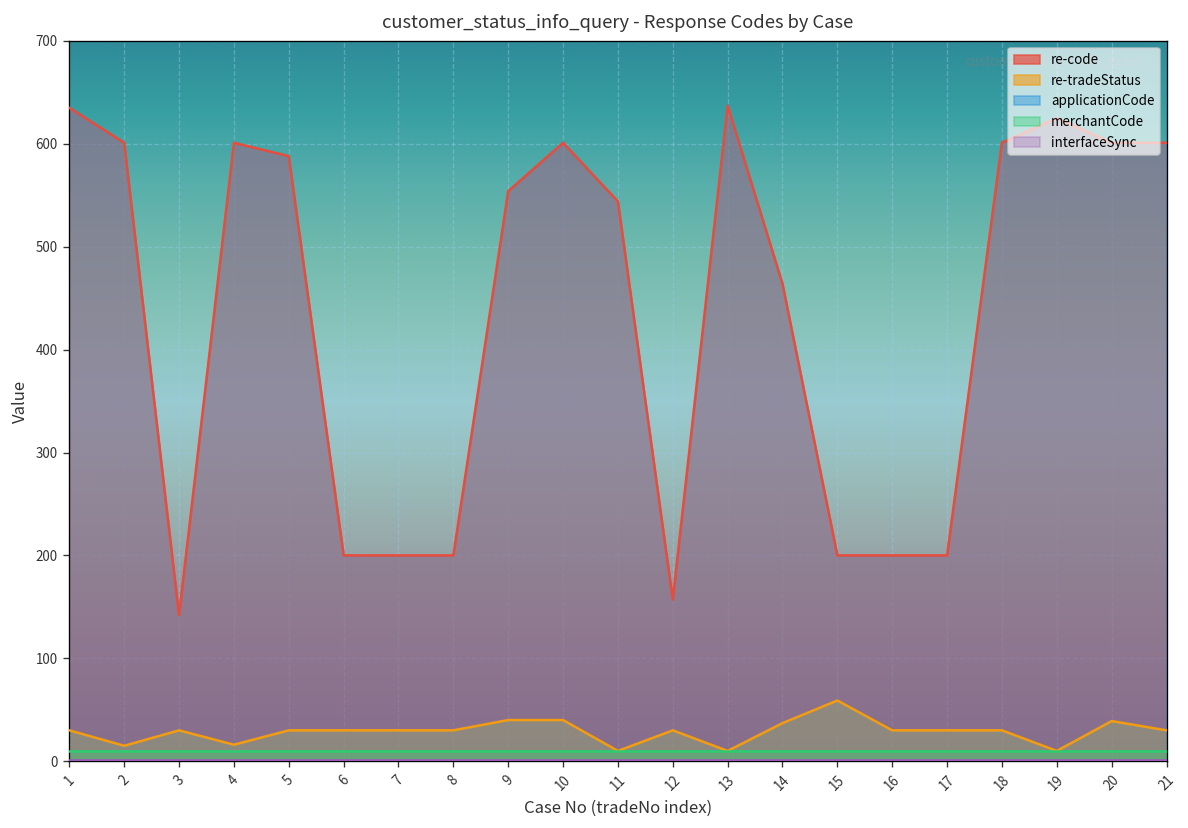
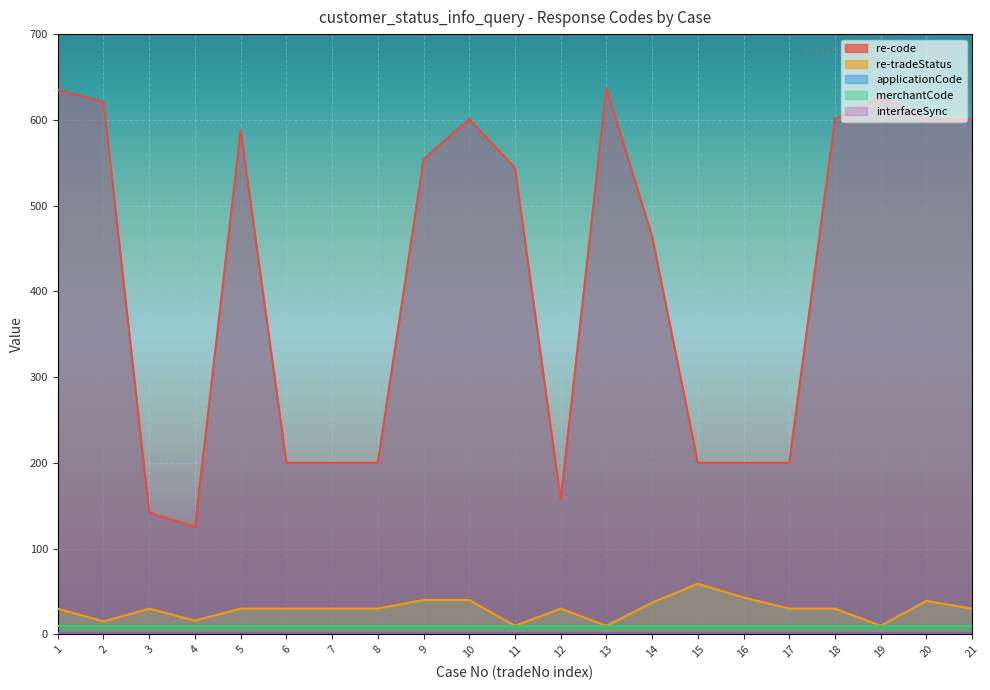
re-code, 2: 600 -> 620
re-code, 4: 600 -> 130
re-tradeStatus, 16: 30 -> 40
